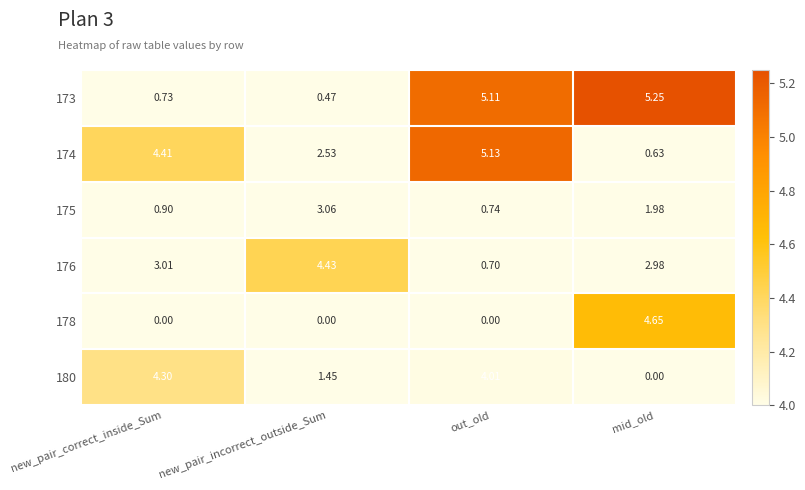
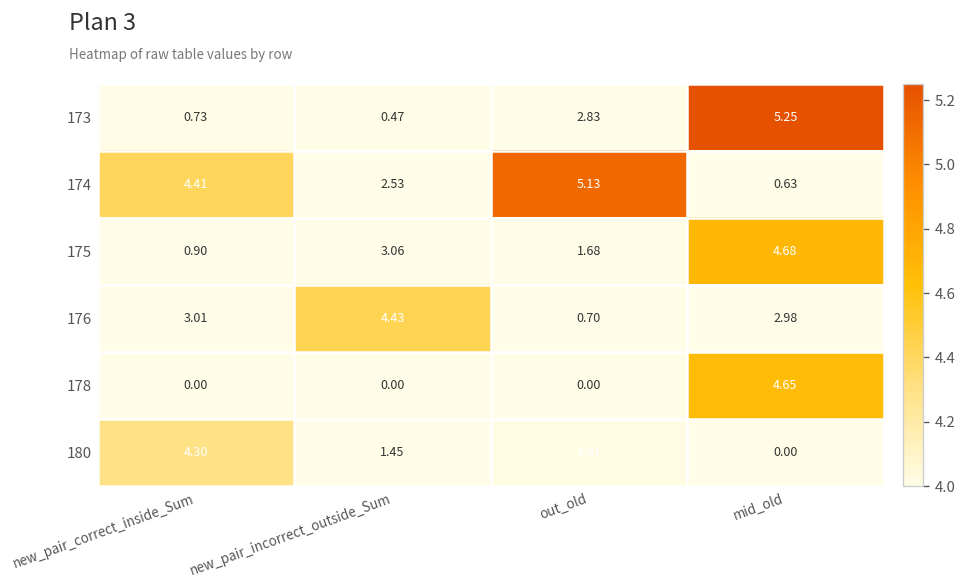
173, out_old: 5.11 -> 2.83
175, out_old: 0.74 -> 1.68
175, mid_old: 1.98 -> 4.68
